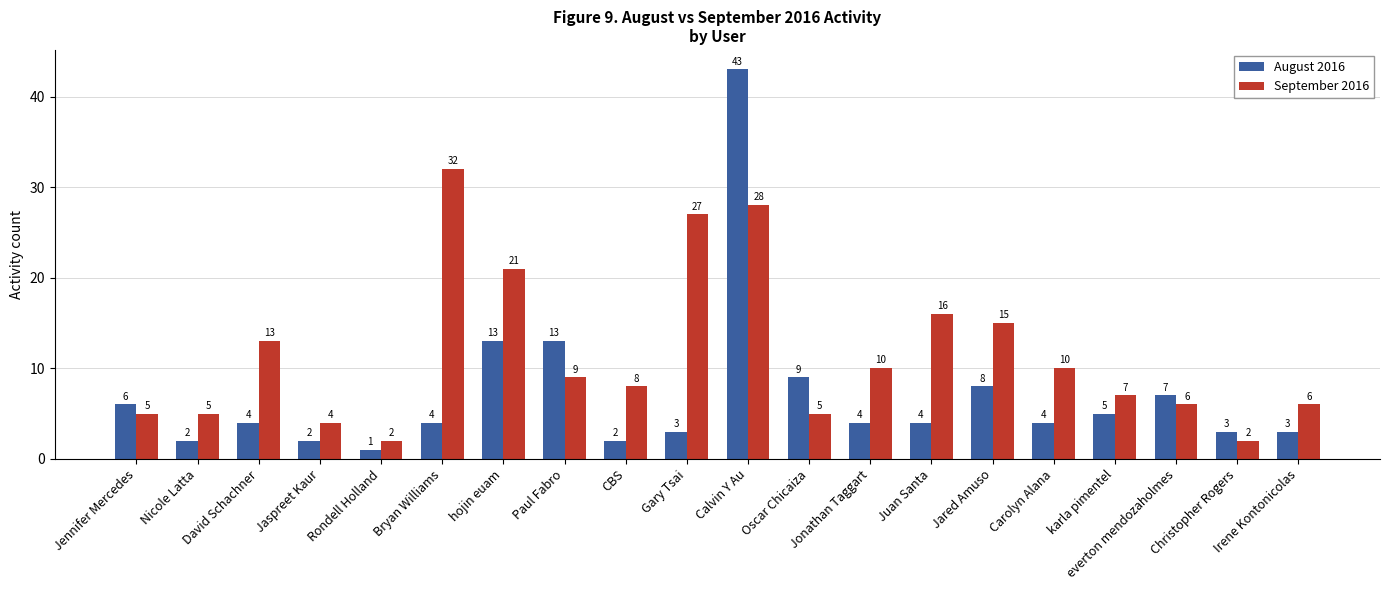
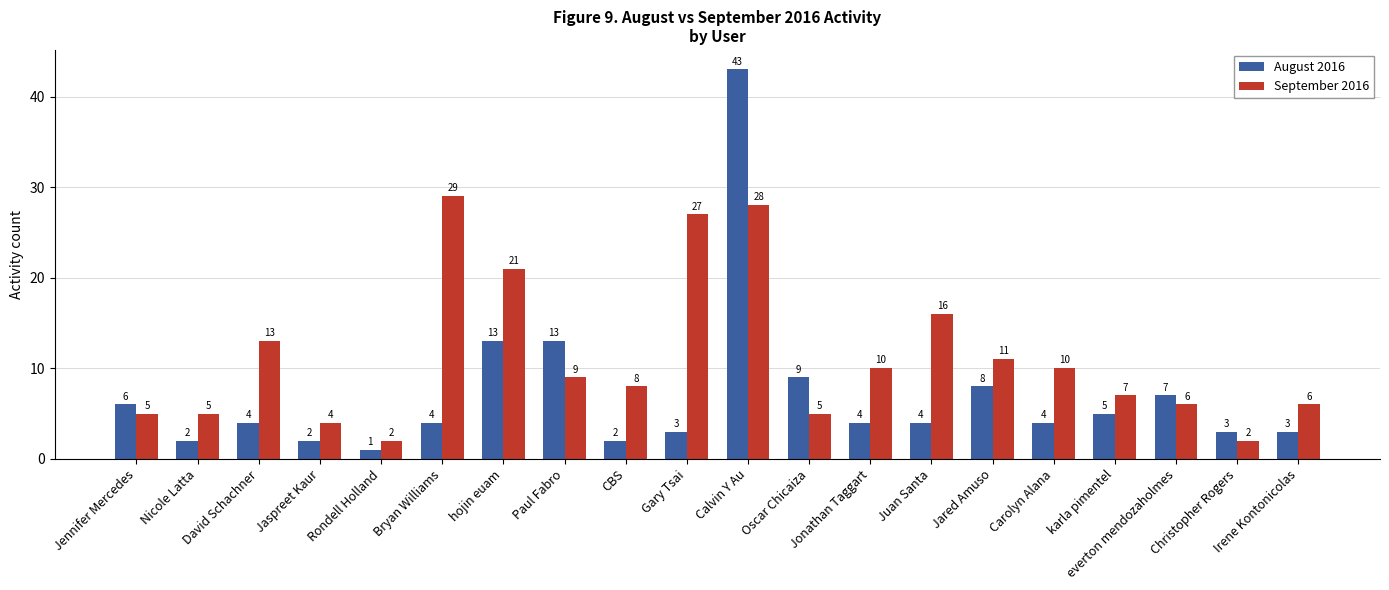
September 2016, Bryan Williams: 32 -> 29
September 2016, Jared Amuso: 15 -> 11
